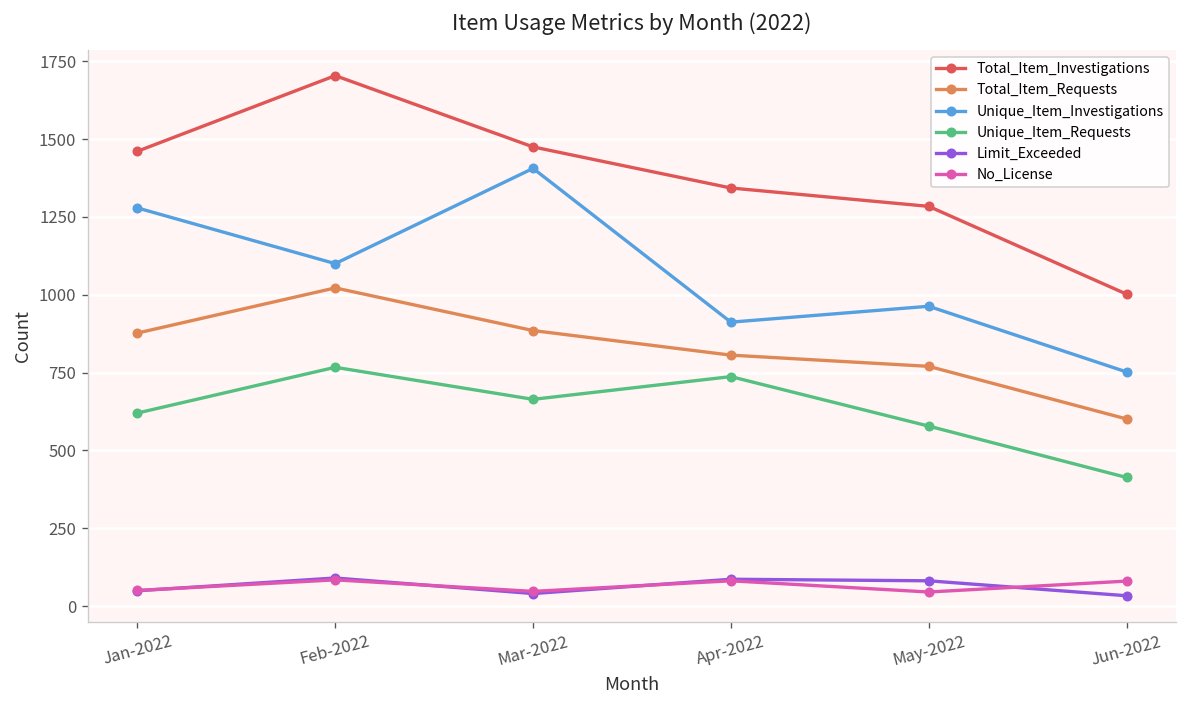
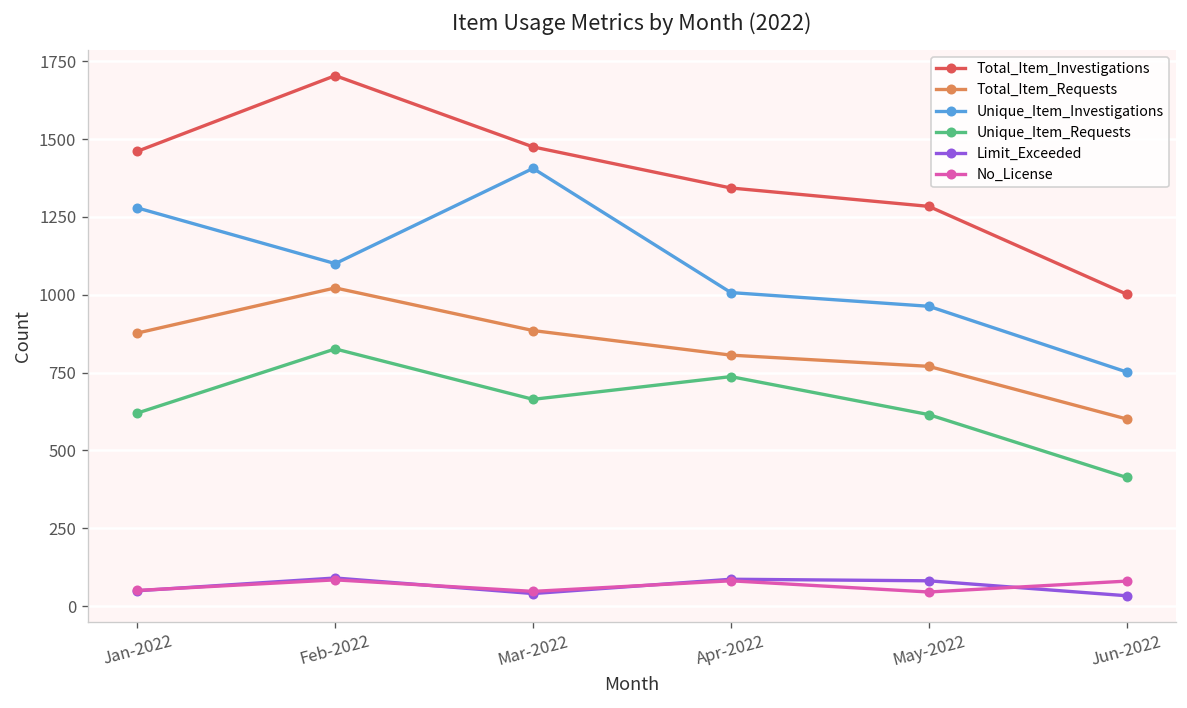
Unique_Item_Requests, Feb-2022: 770 -> 830
Unique_Item_Investigations, Apr-2022: 910 -> 1010
Unique_Item_Requests, May-2022: 580 -> 620
